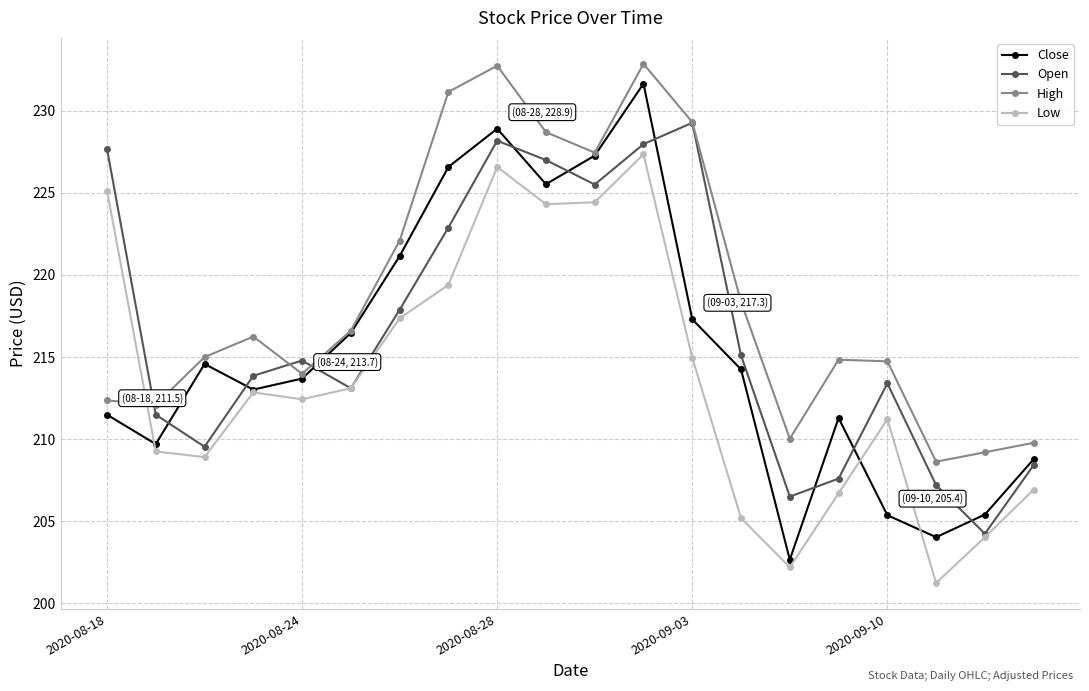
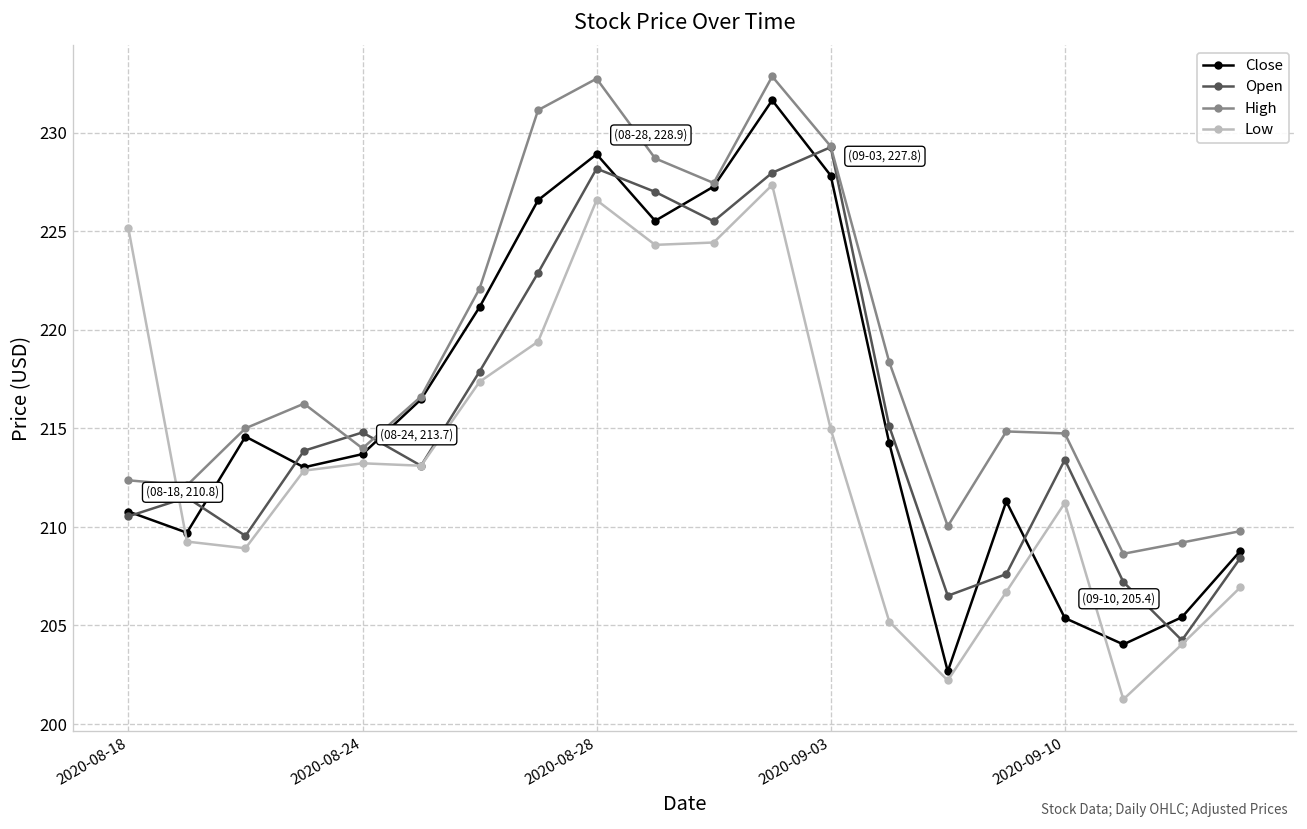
Close, 2020-08-18: 211.5 -> 210.8
Open, 2020-08-18: 227.7 -> 210.5
Low, 2020-08-24: 212.4 -> 213.2
Close, 2020-09-03: 217.3 -> 227.8
